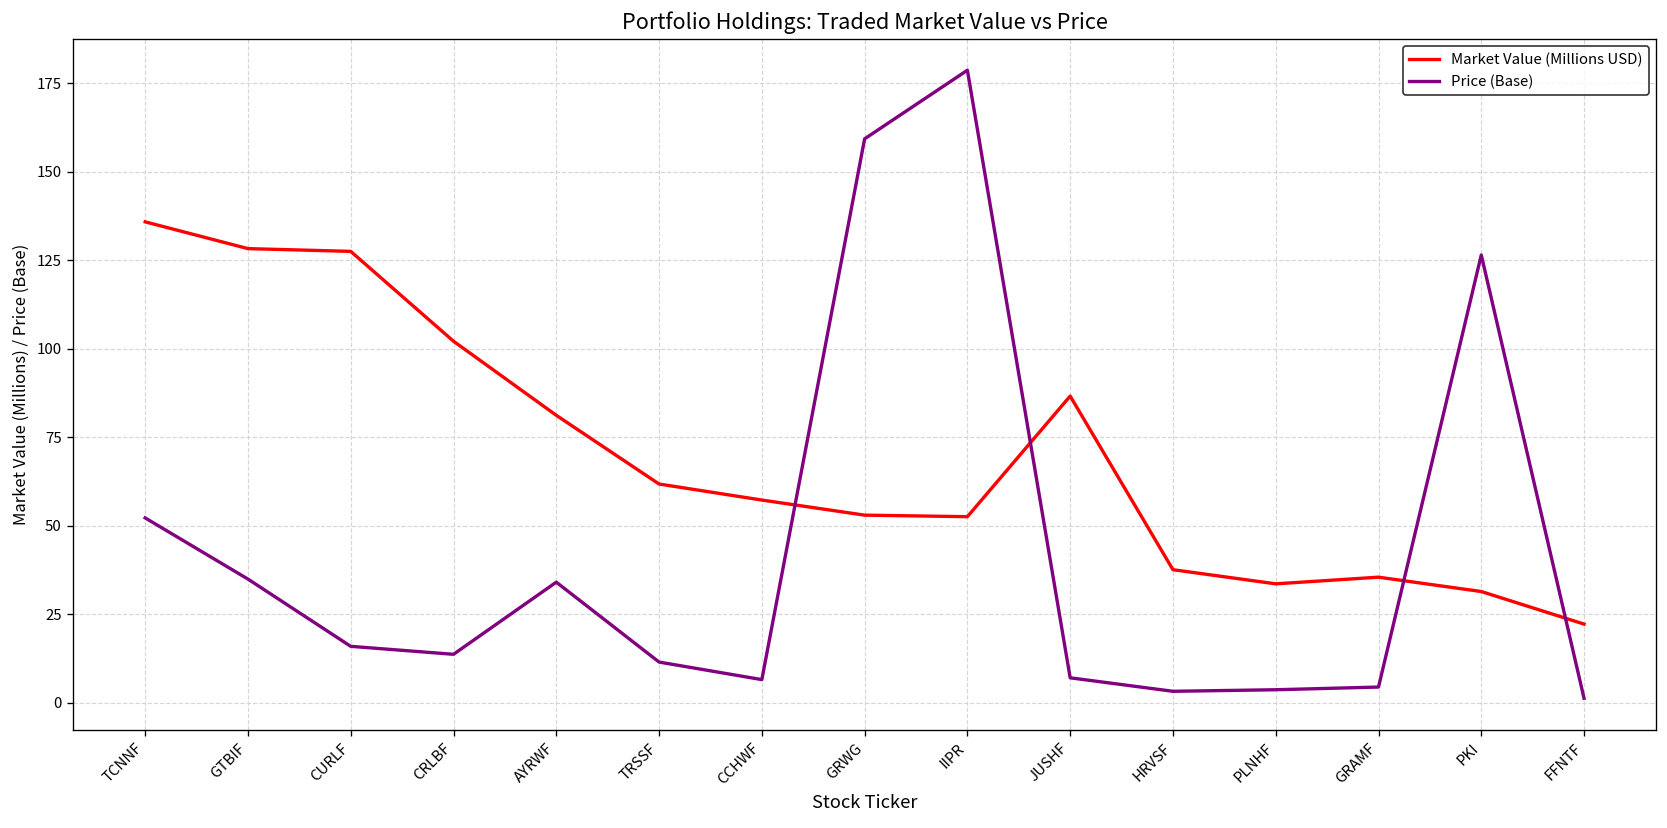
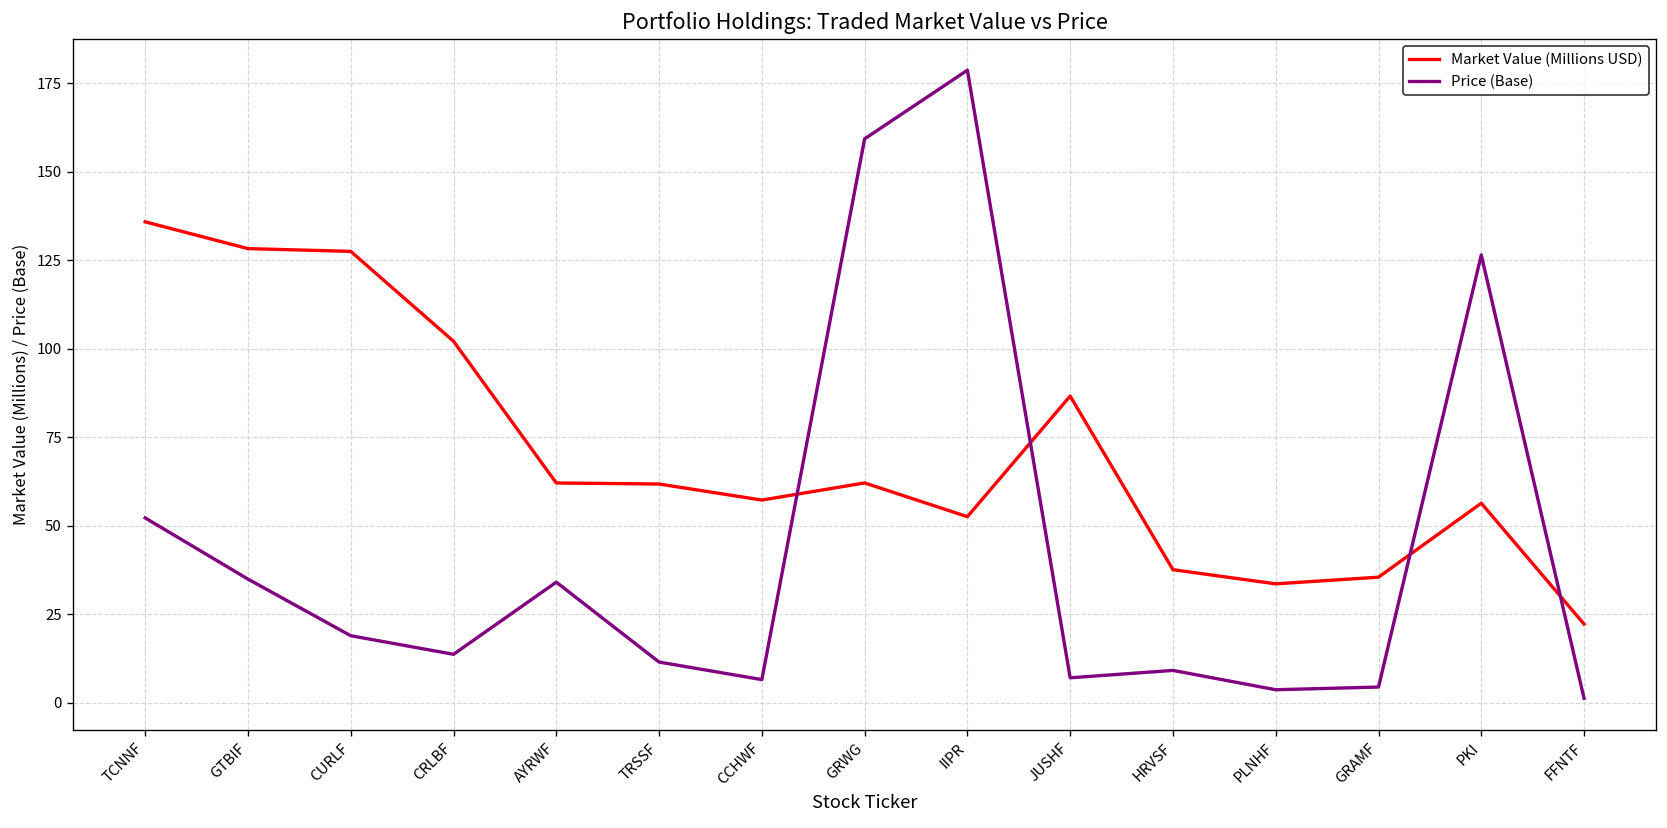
Price (Base), CURLF: 16 -> 19
Market Value (Millions USD), AYRWF: 81 -> 62
Market Value (Millions USD), GRWG: 53 -> 62
Price (Base), HRVSF: 3 -> 9
Market Value (Millions USD), PKI: 31 -> 56
